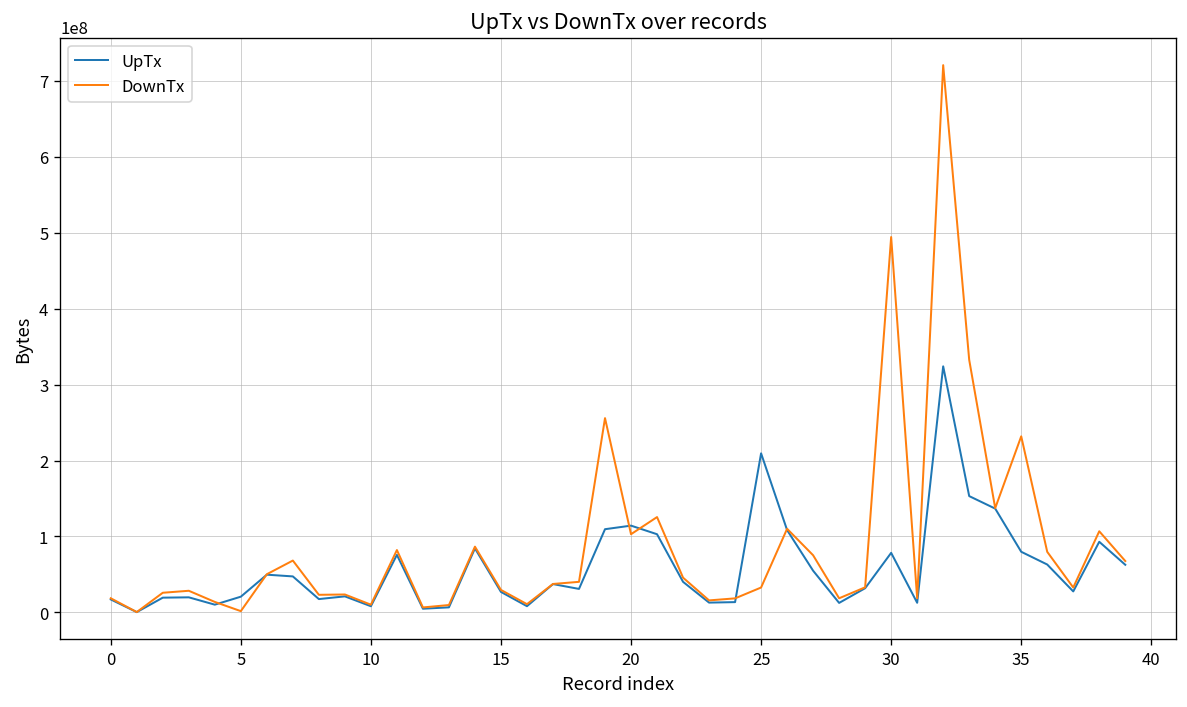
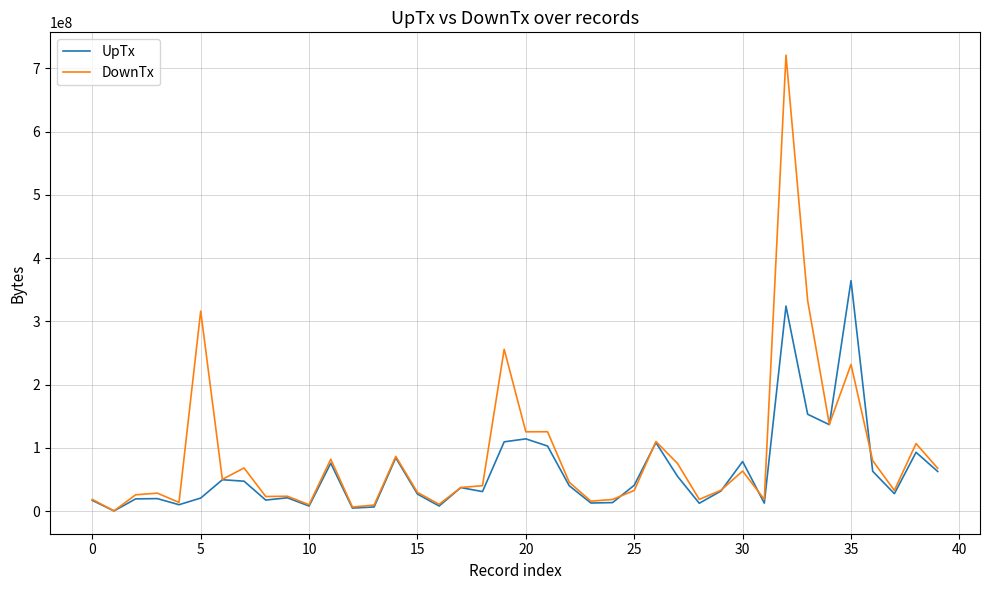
DownTx, 5: 0 -> 320000000
DownTx, 20: 100000000 -> 130000000
UpTx, 25: 210000000 -> 40000000
DownTx, 30: 490000000 -> 60000000
UpTx, 35: 80000000 -> 360000000
